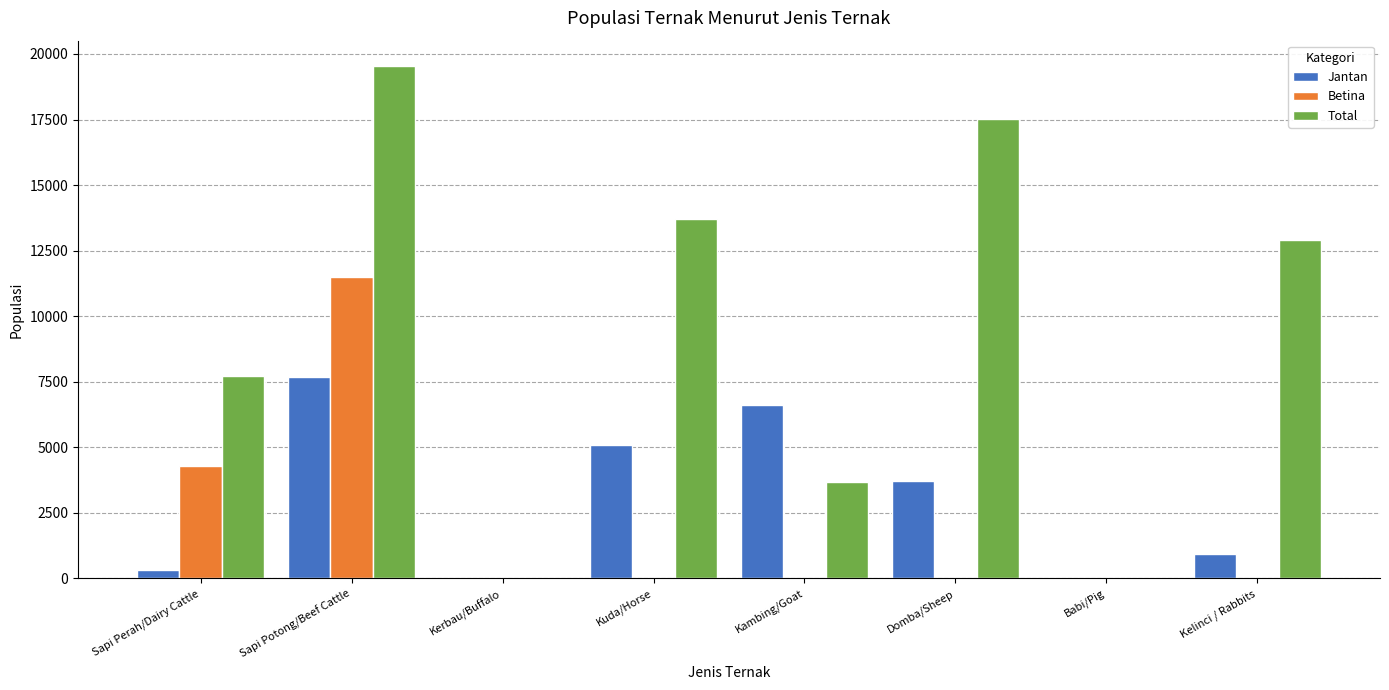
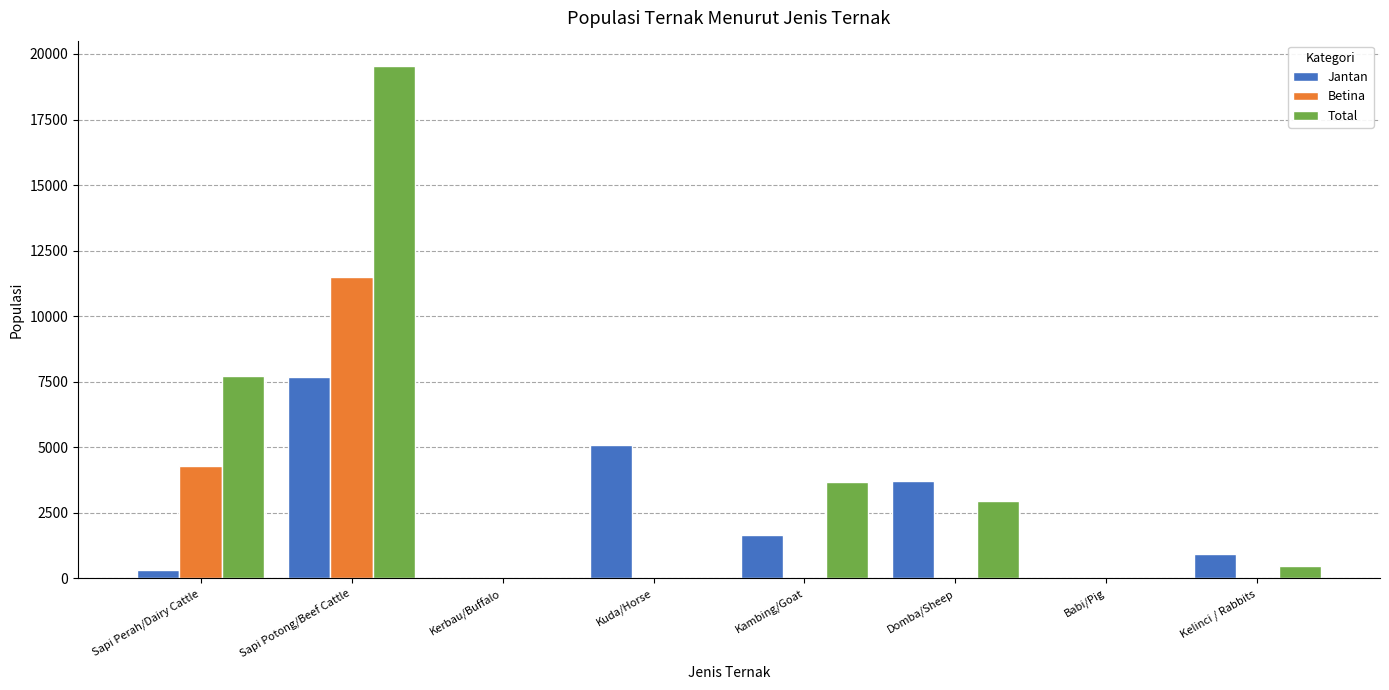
Total, Kuda/Horse: 13700 -> 0
Jantan, Kambing/Goat: 6600 -> 1600
Total, Domba/Sheep: 17500 -> 2900
Total, Kelinci / Rabbits: 12900 -> 500
